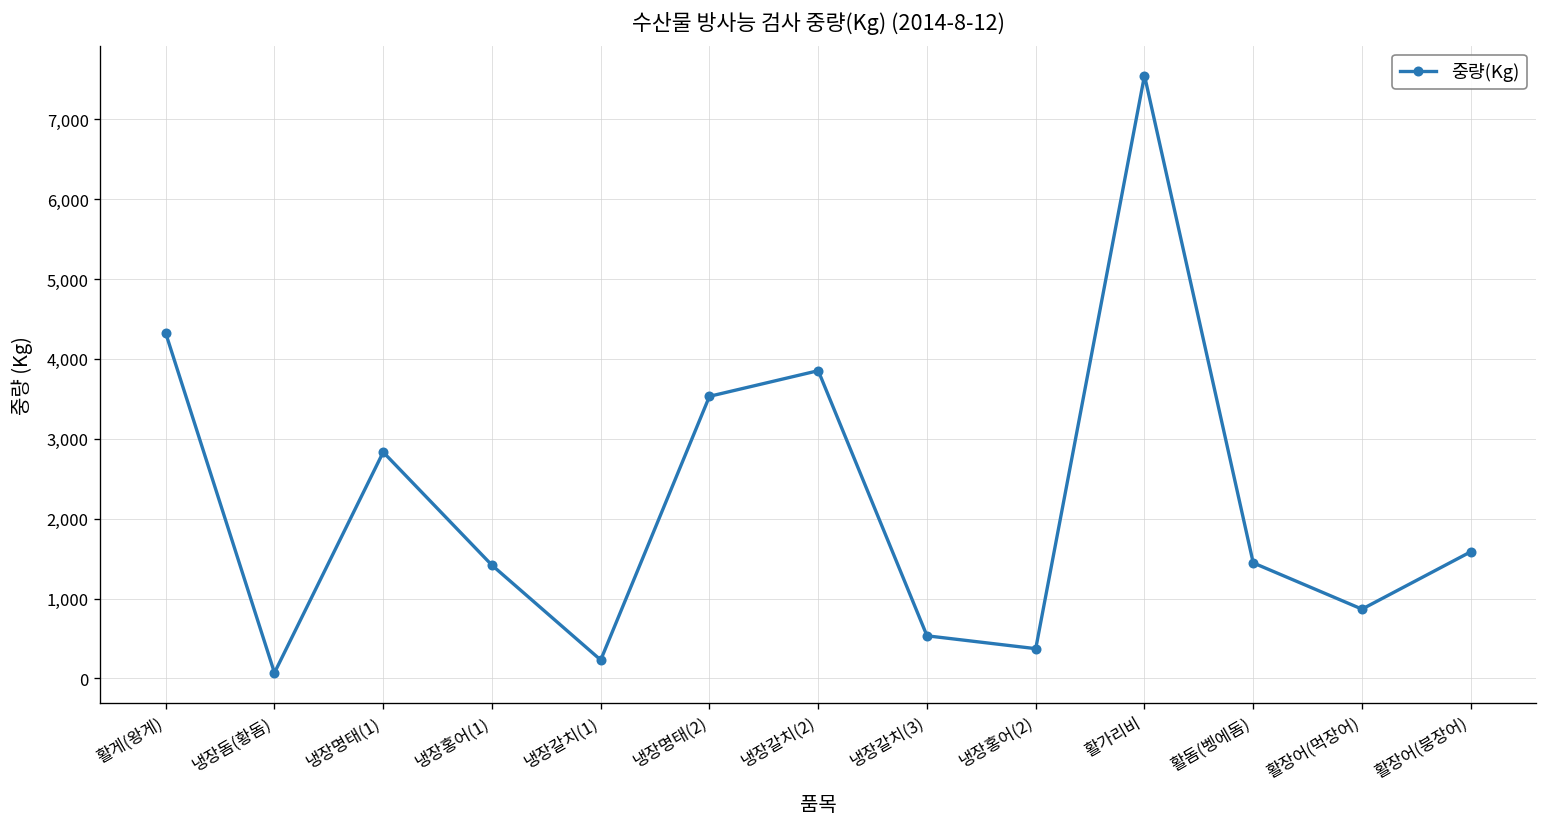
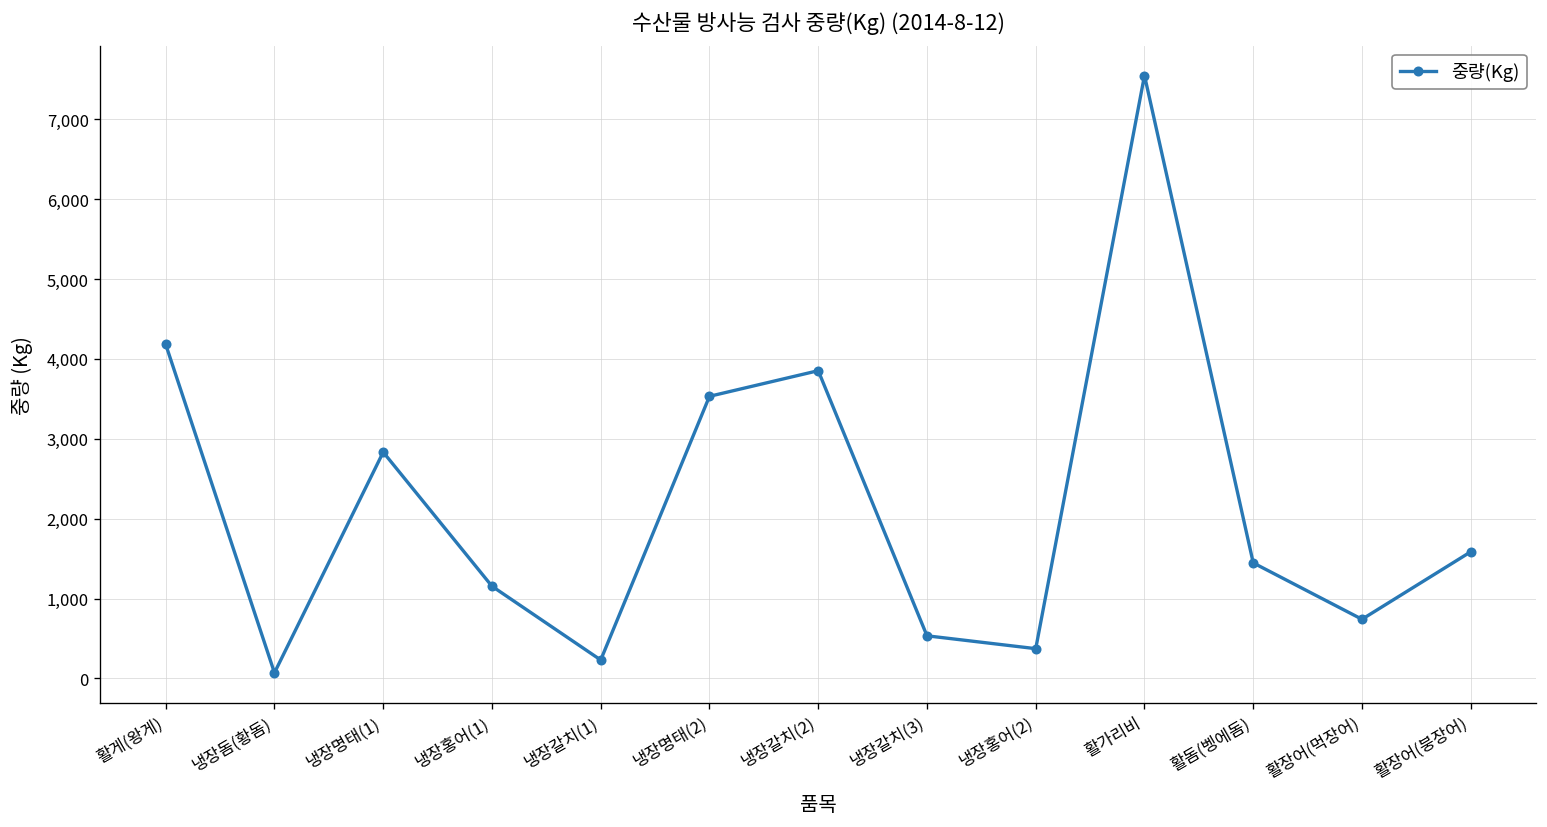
활게(왕게): 4,300 -> 4,200
냉장홍어(1): 1,400 -> 1,200
활장어(먹장어): 900 -> 700
